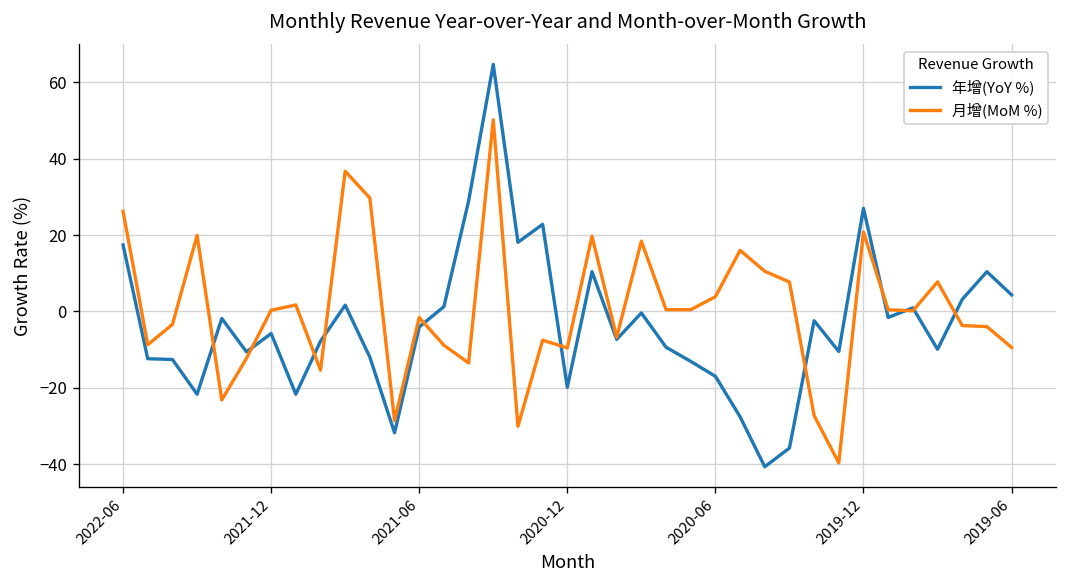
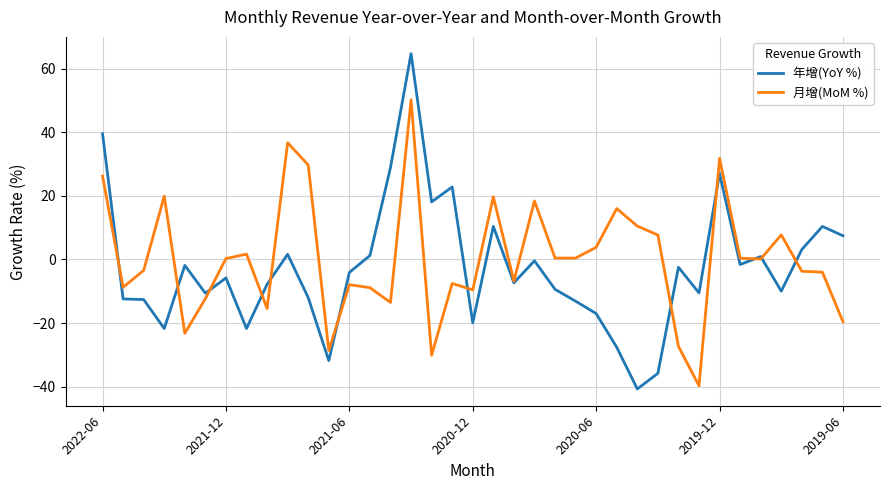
年增(YoY %), 2022-06: 17 -> 40
月增(MoM %), 2021-06: -2 -> -8
月增(MoM %), 2019-12: 21 -> 32
年增(YoY %), 2019-06: 4 -> 7
月增(MoM %), 2019-06: -9 -> -20
